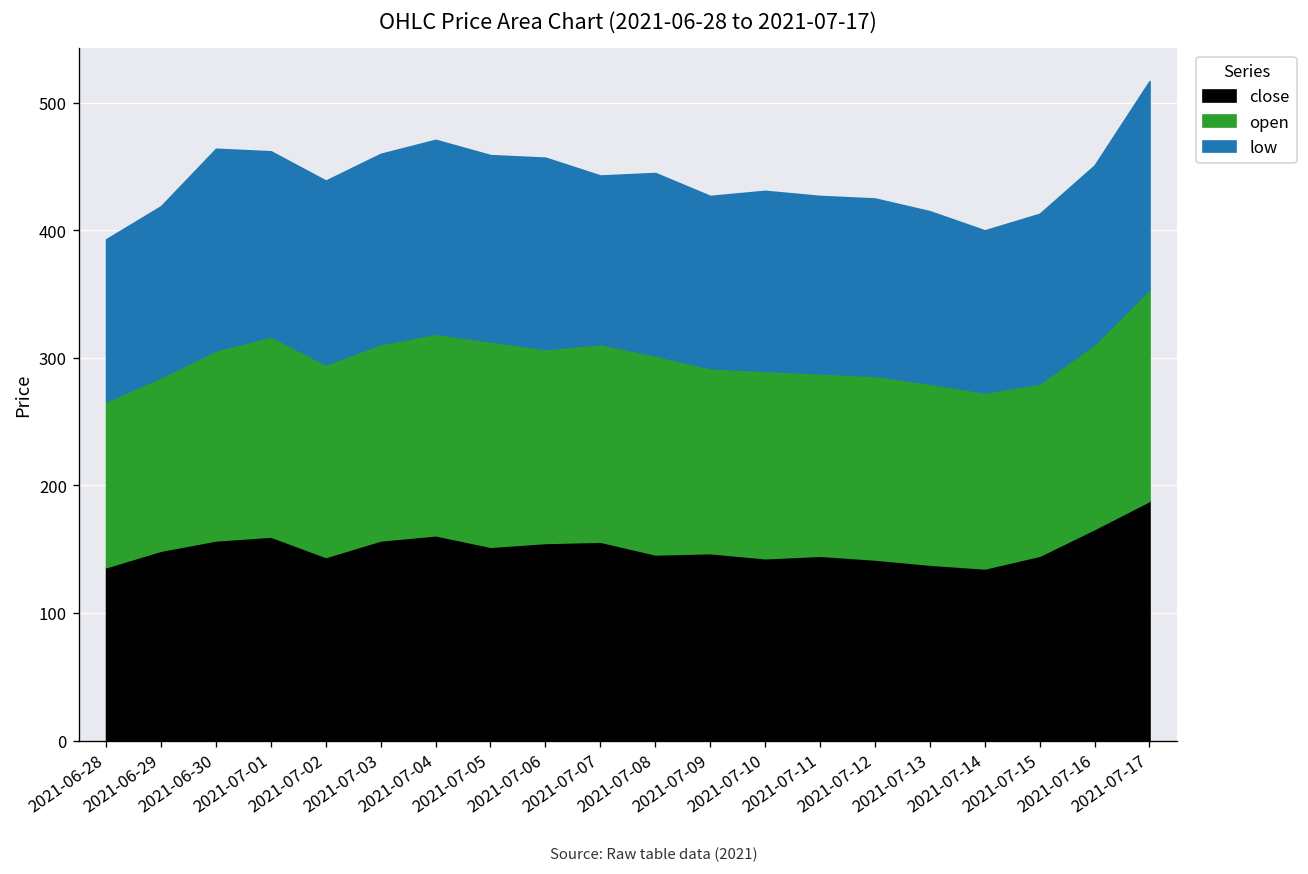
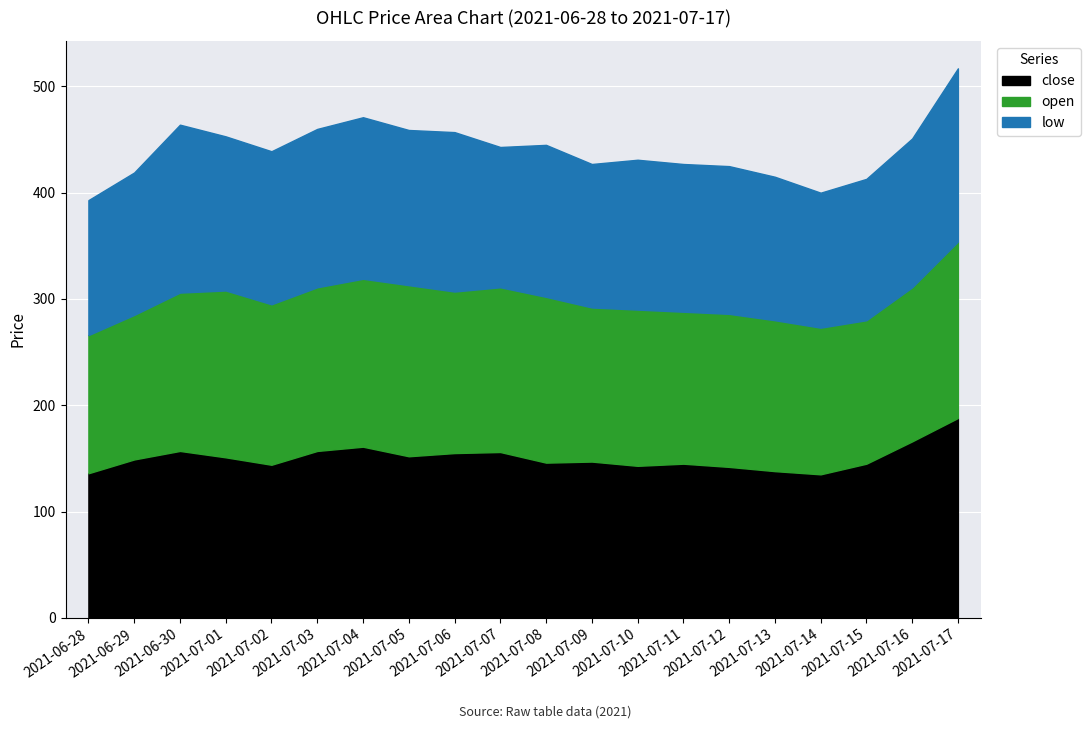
close, 2021-07-01: 160 -> 151
